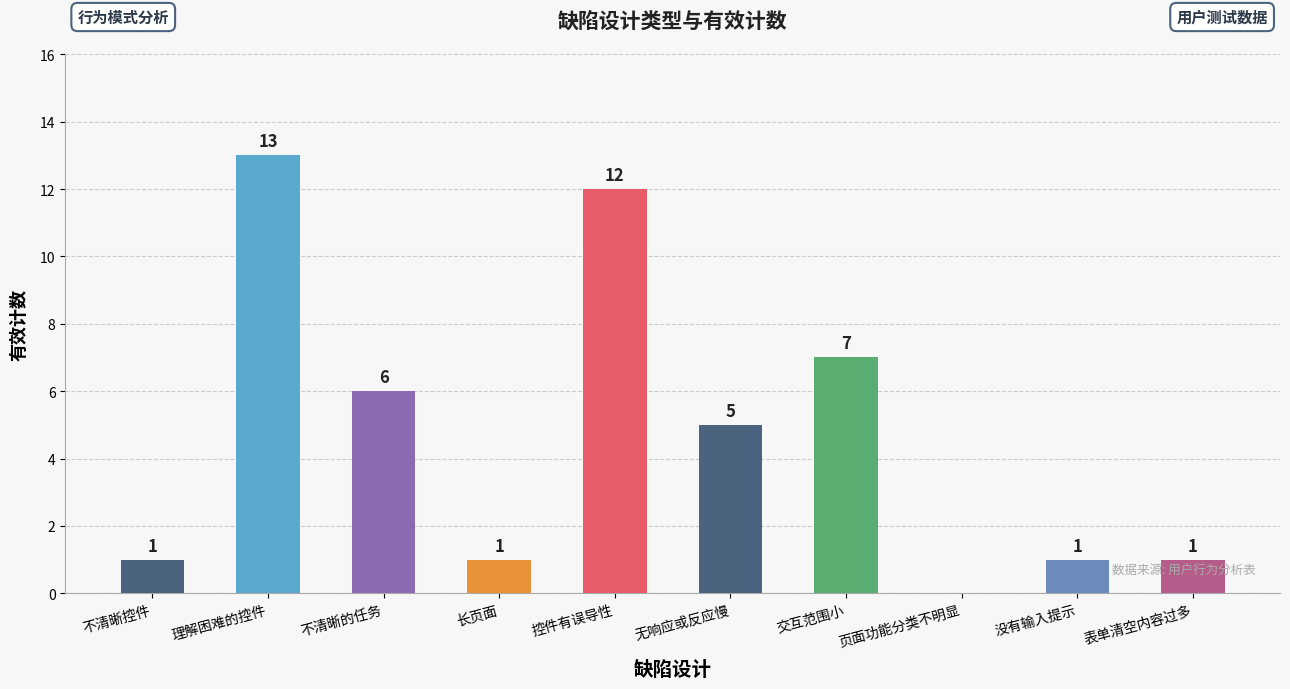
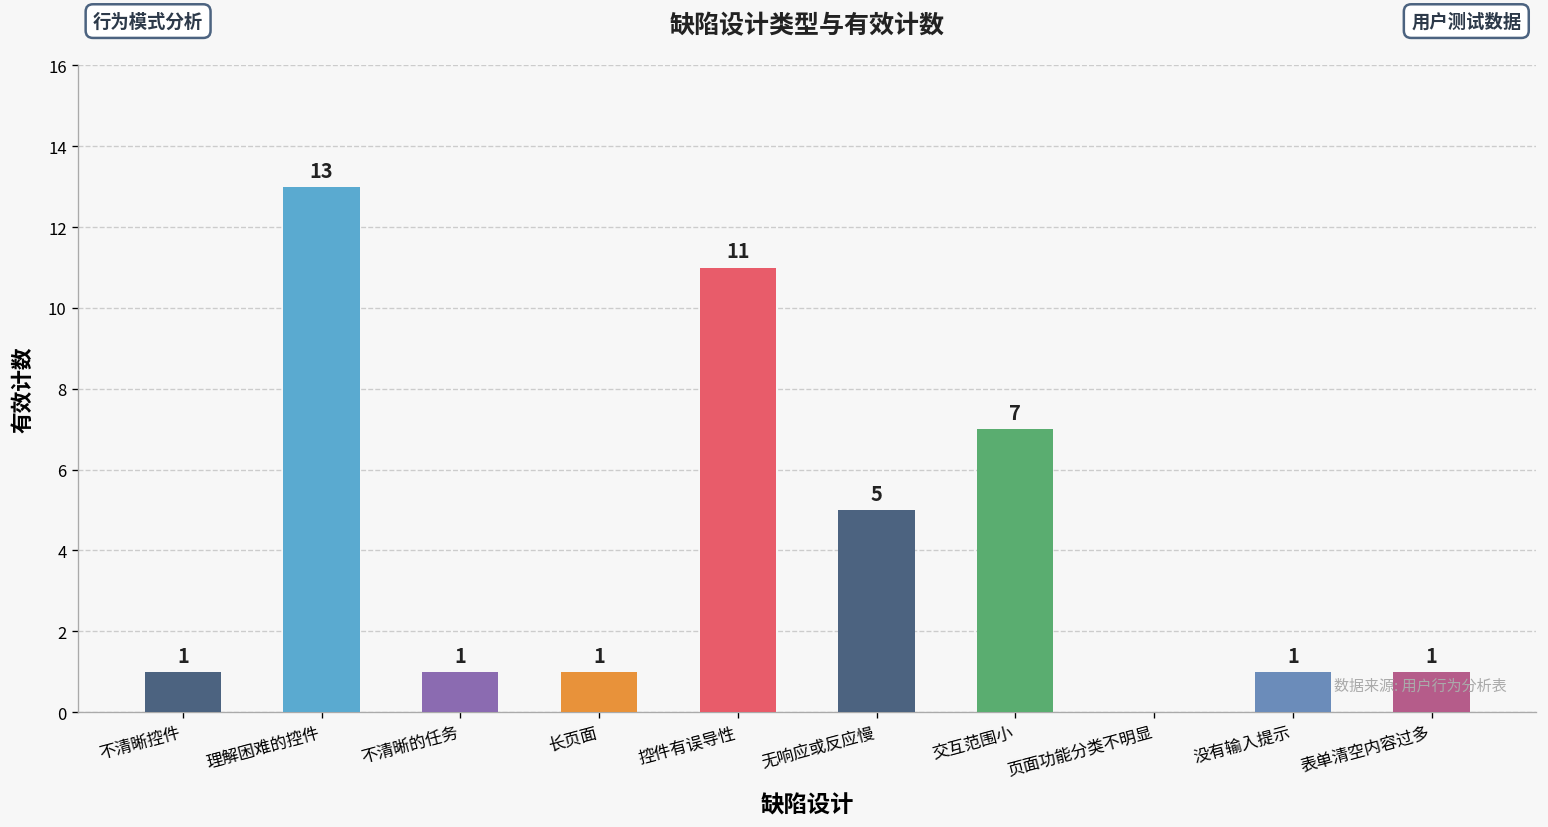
不清晰的任务: 6 -> 1
控件有误导性: 12 -> 11
